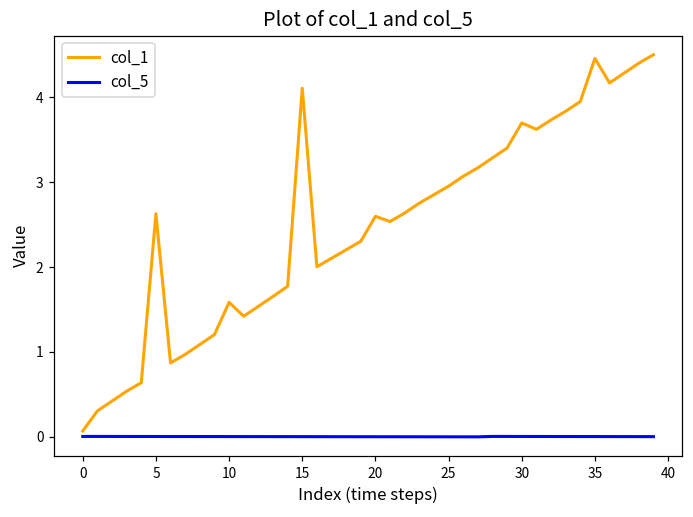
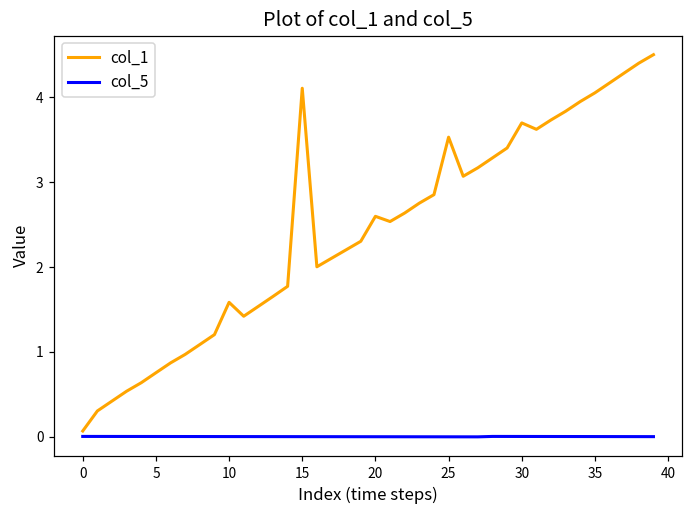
col_1, 5: 2.6 -> 0.8
col_1, 25: 3.0 -> 3.5
col_1, 35: 4.5 -> 4.1
